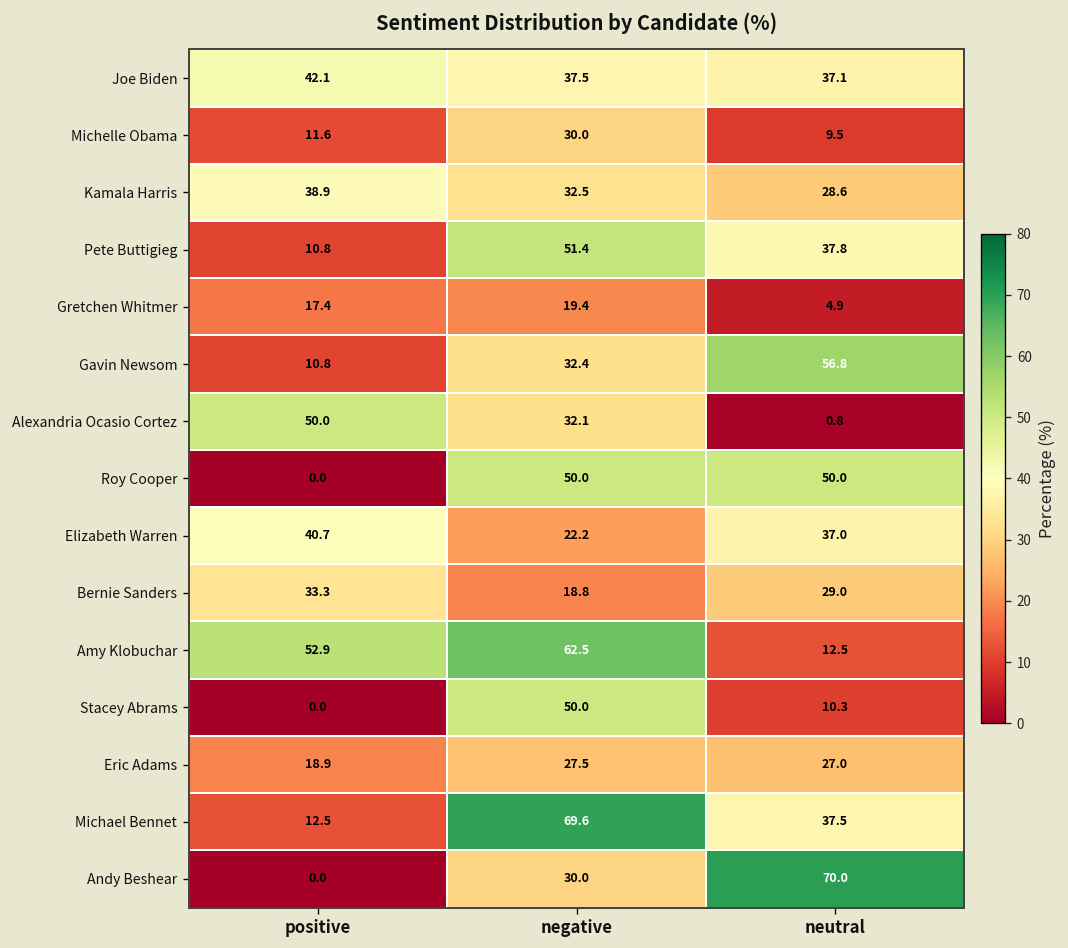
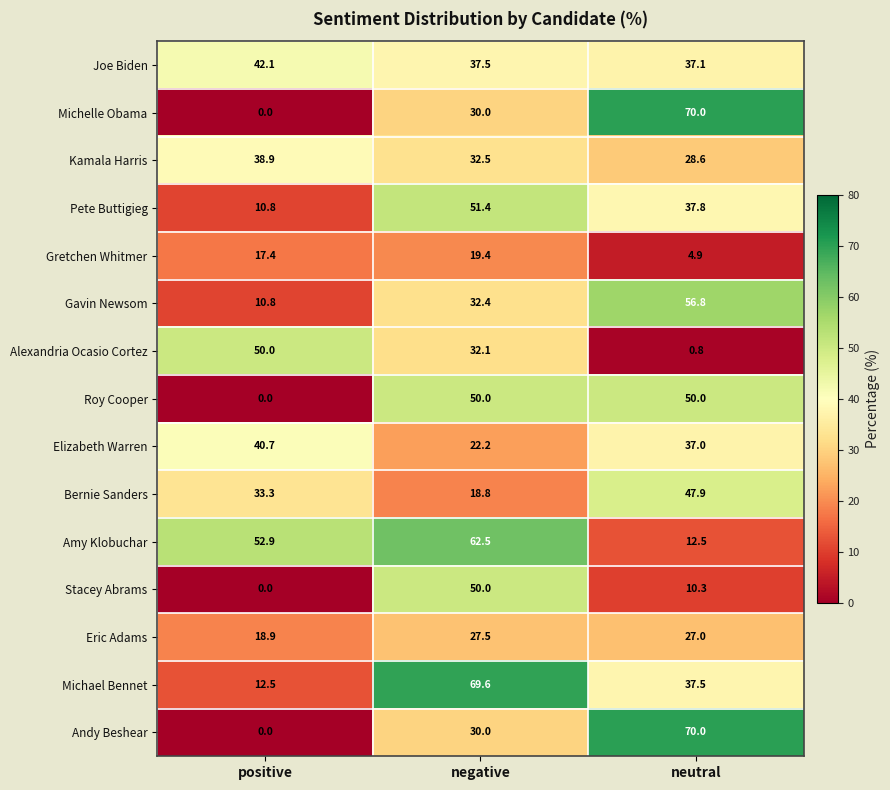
Michelle Obama, positive: 11.6 -> 0.0
Michelle Obama, neutral: 9.5 -> 70.0
Bernie Sanders, neutral: 29.0 -> 47.9
